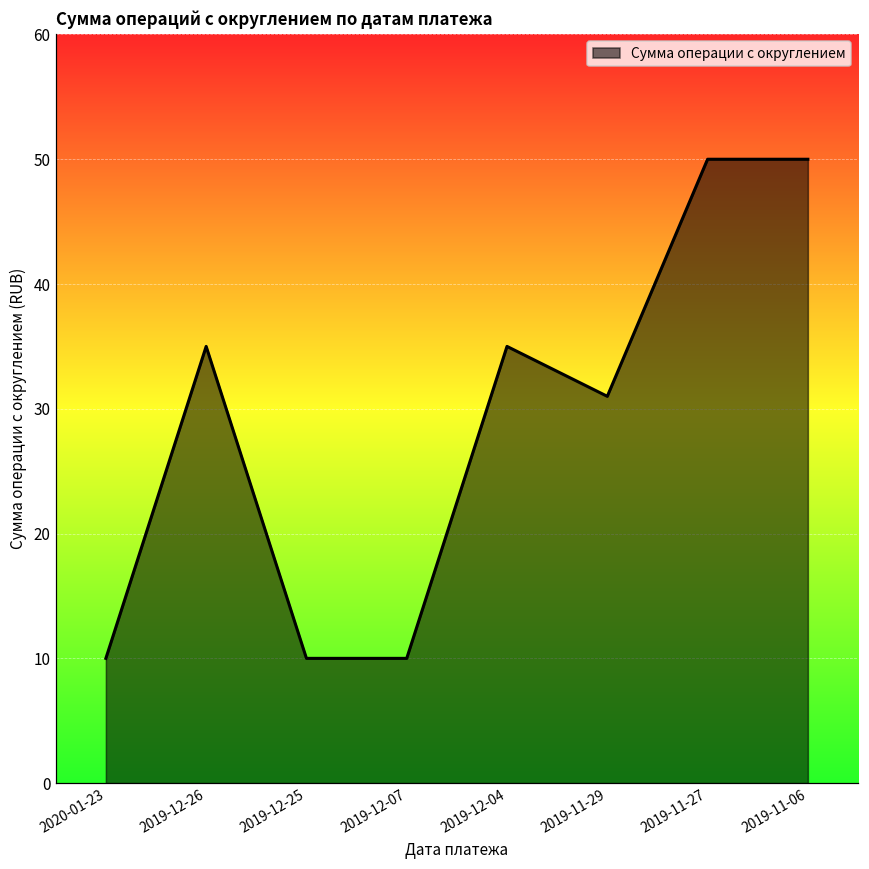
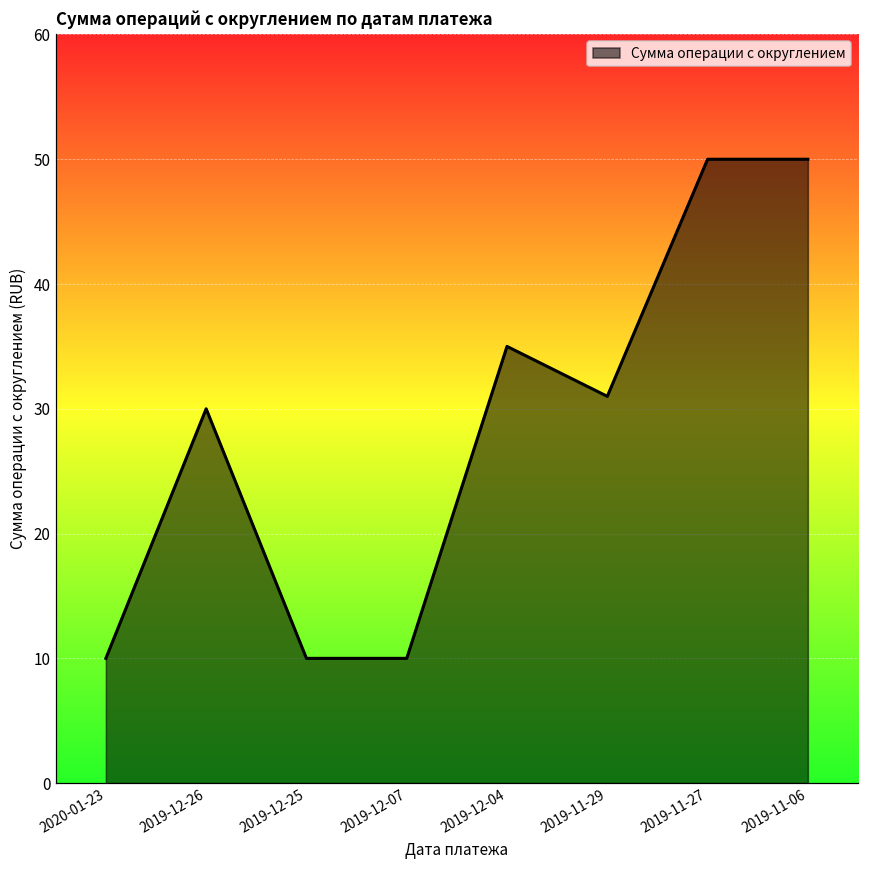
2019-12-26: 35 -> 30
